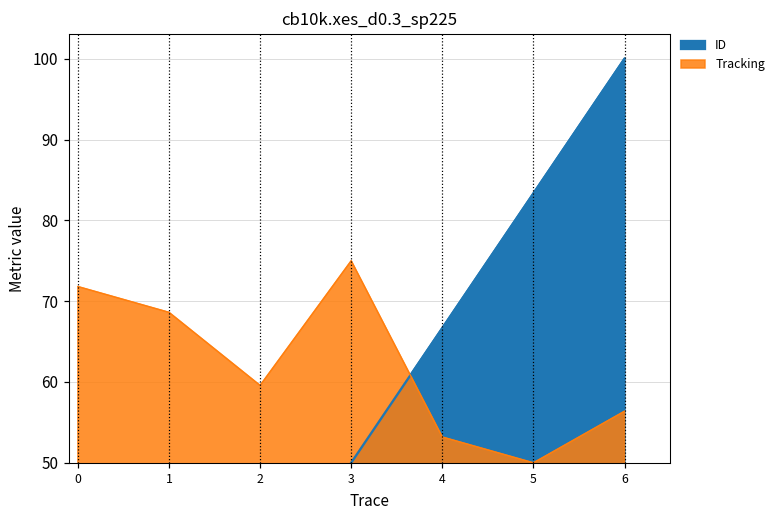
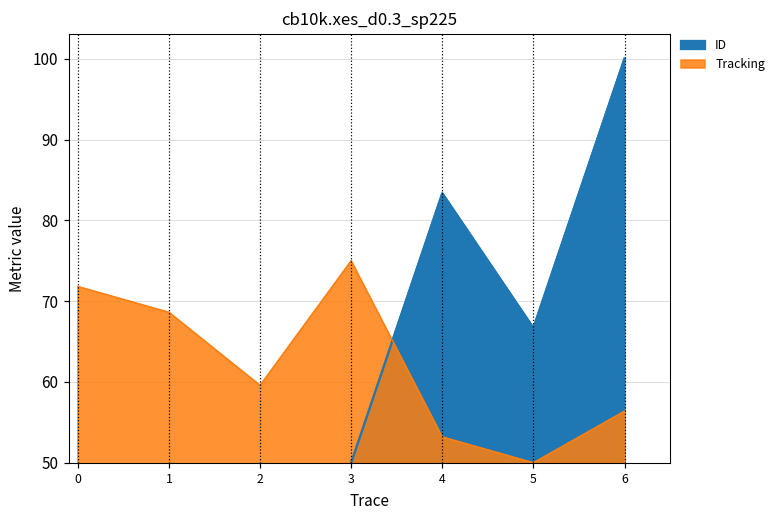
ID, 4: 67 -> 83
ID, 5: 83 -> 67
